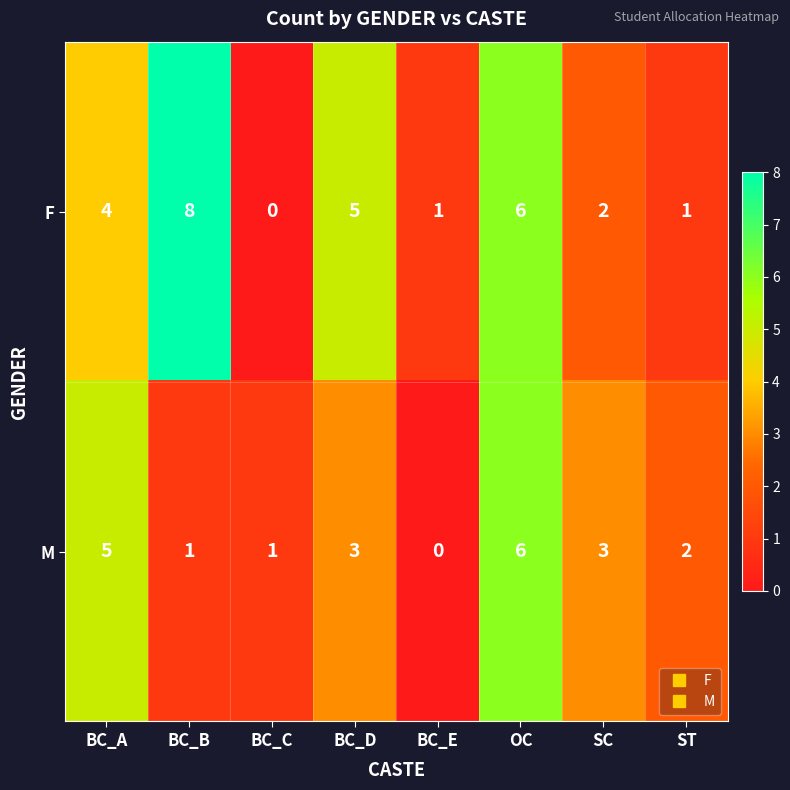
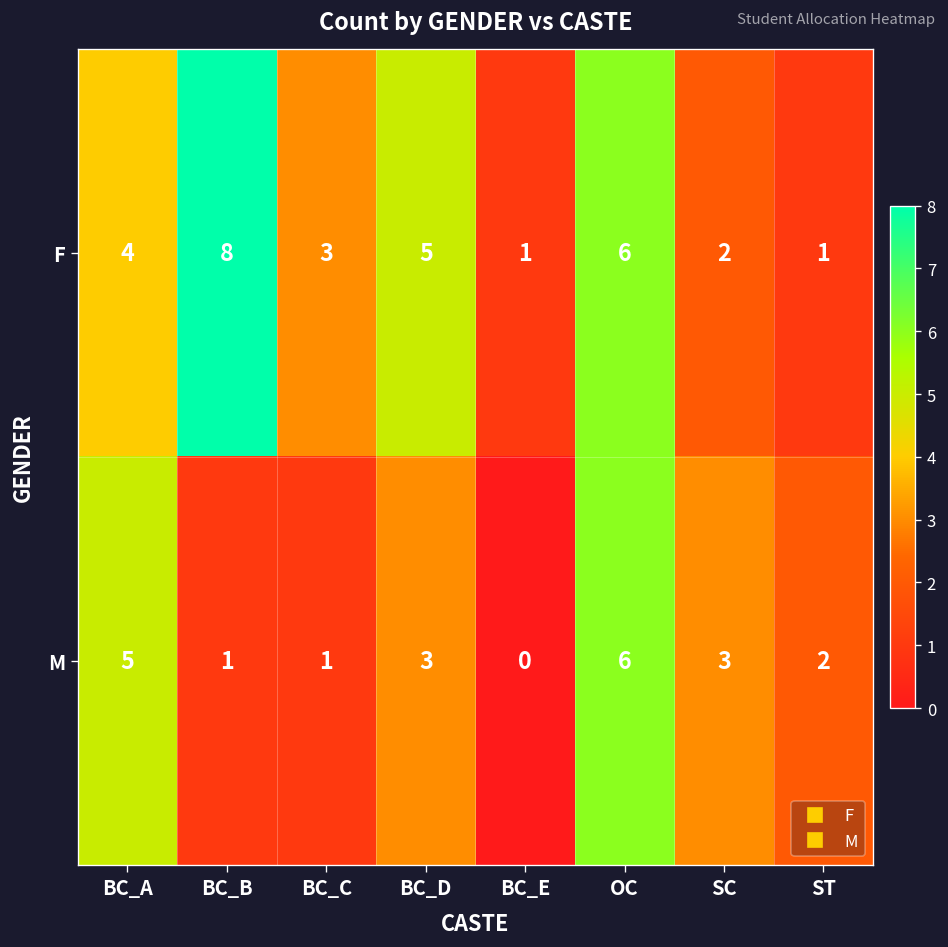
F, BC_C: 0 -> 3
